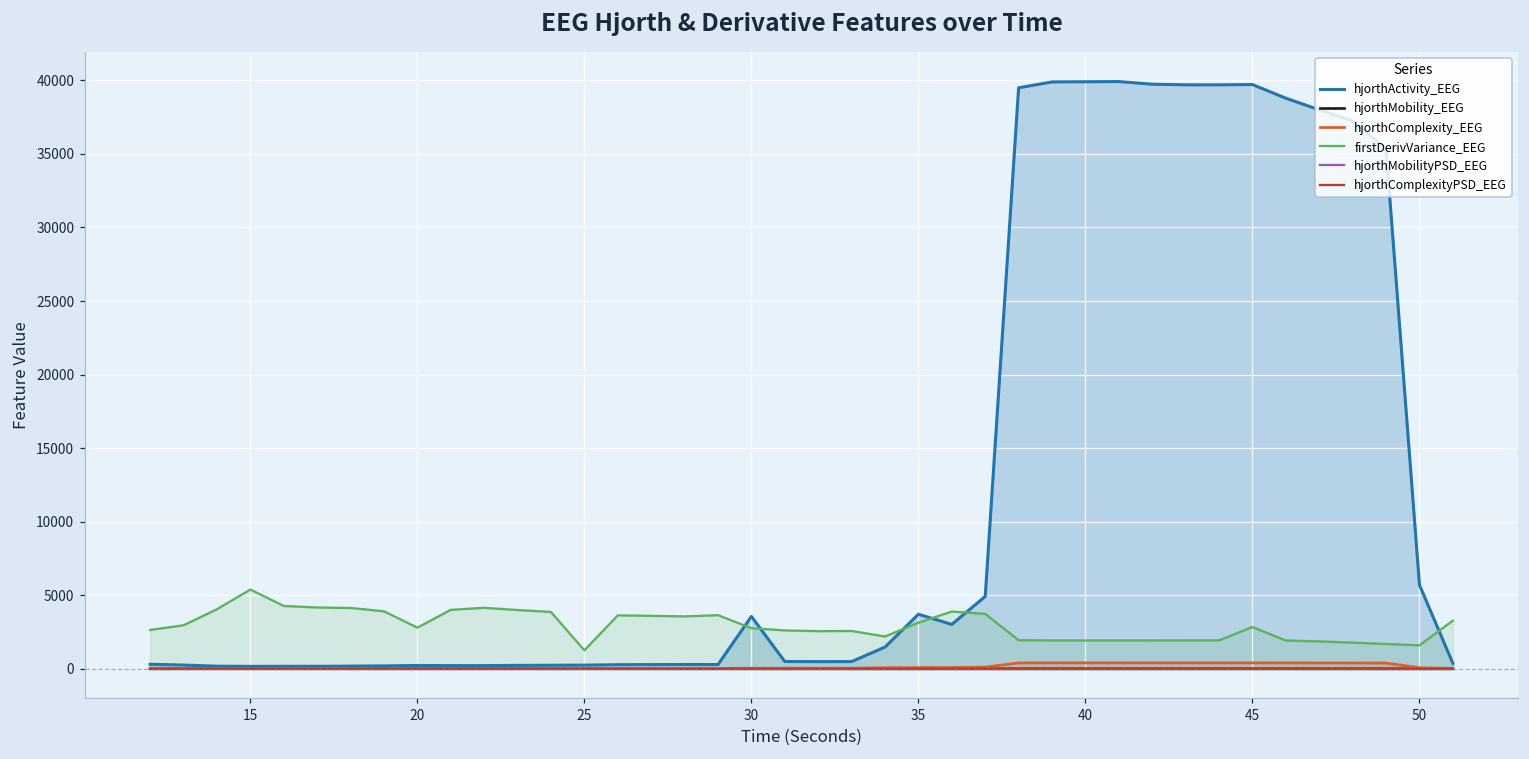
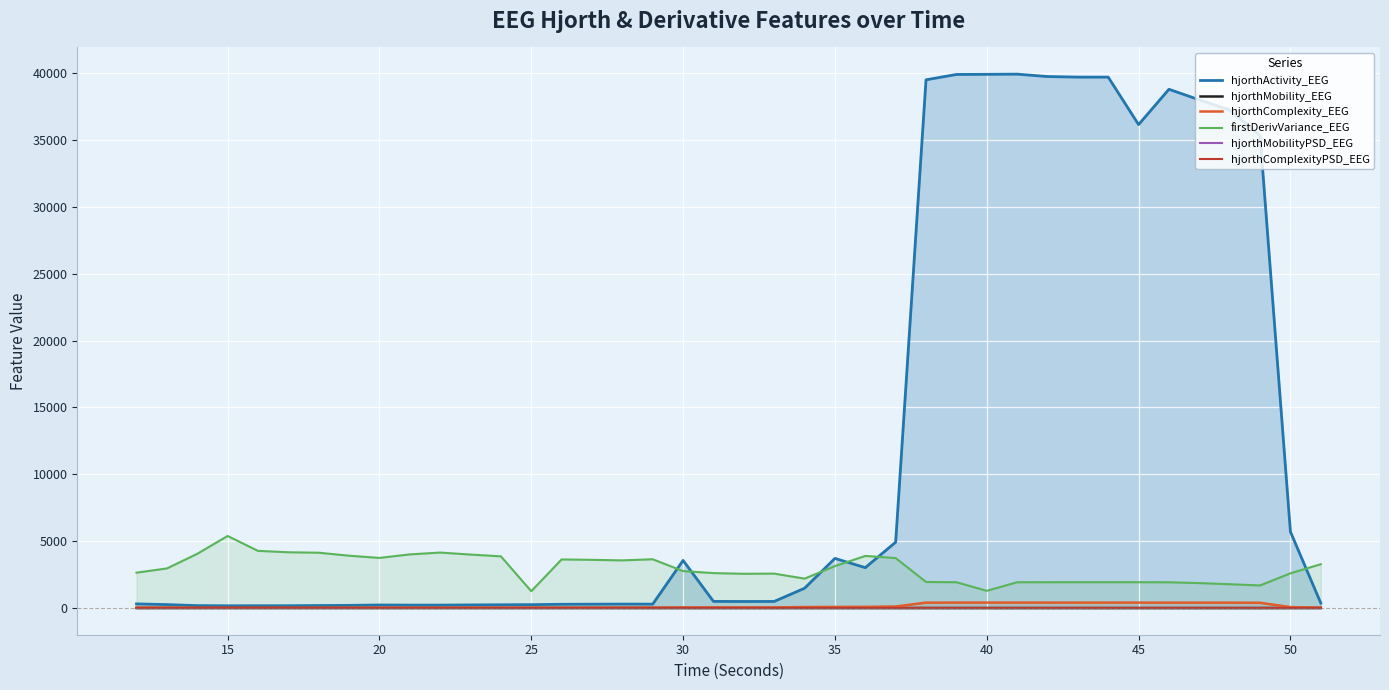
firstDerivVariance_EEG, 20: 2800 -> 3700
firstDerivVariance_EEG, 40: 1900 -> 1300
hjorthActivity_EEG, 45: 39700 -> 36100
firstDerivVariance_EEG, 45: 2800 -> 1900
firstDerivVariance_EEG, 50: 1600 -> 2600
